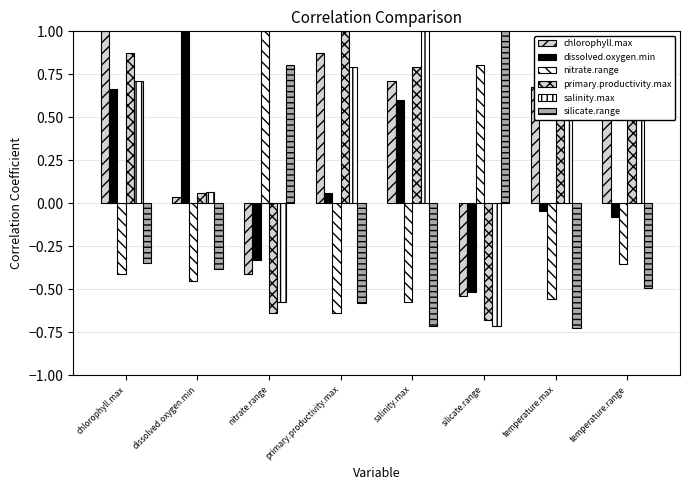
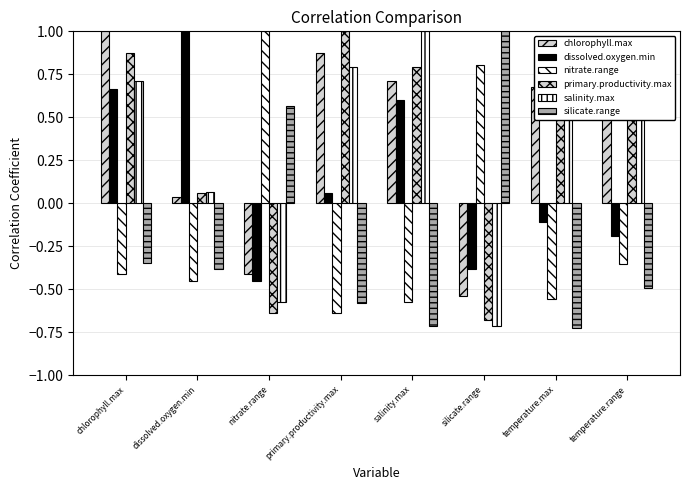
dissolved.oxygen.min, nitrate.range: -0.33 -> -0.45
silicate.range, nitrate.range: 0.80 -> 0.56
dissolved.oxygen.min, silicate.range: -0.51 -> -0.38
dissolved.oxygen.min, temperature.max: -0.04 -> -0.11
dissolved.oxygen.min, temperature.range: -0.08 -> -0.19
